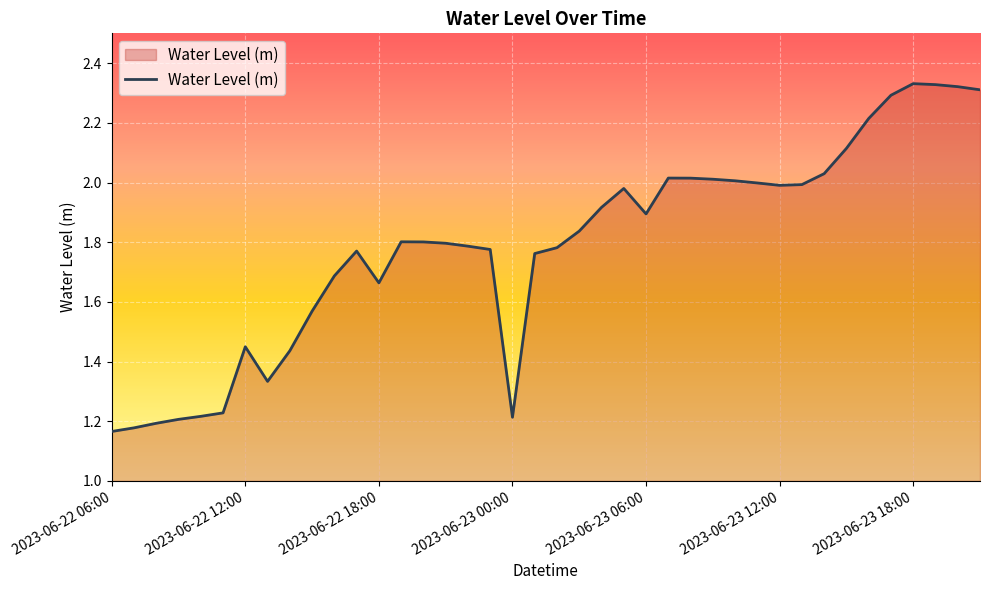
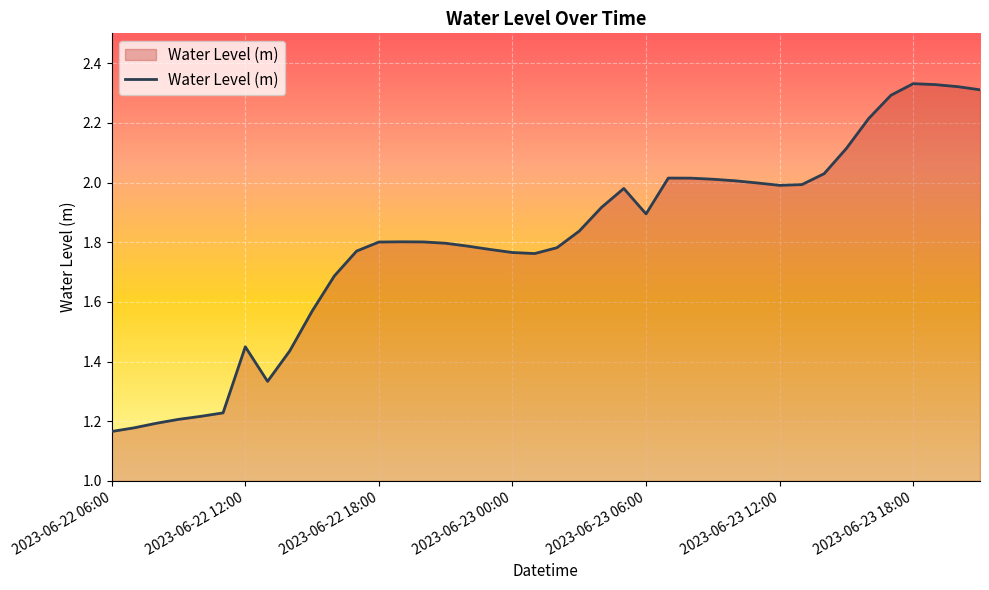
2023-06-22 18:00: 1.66 -> 1.80
2023-06-23 00:00: 1.21 -> 1.77
